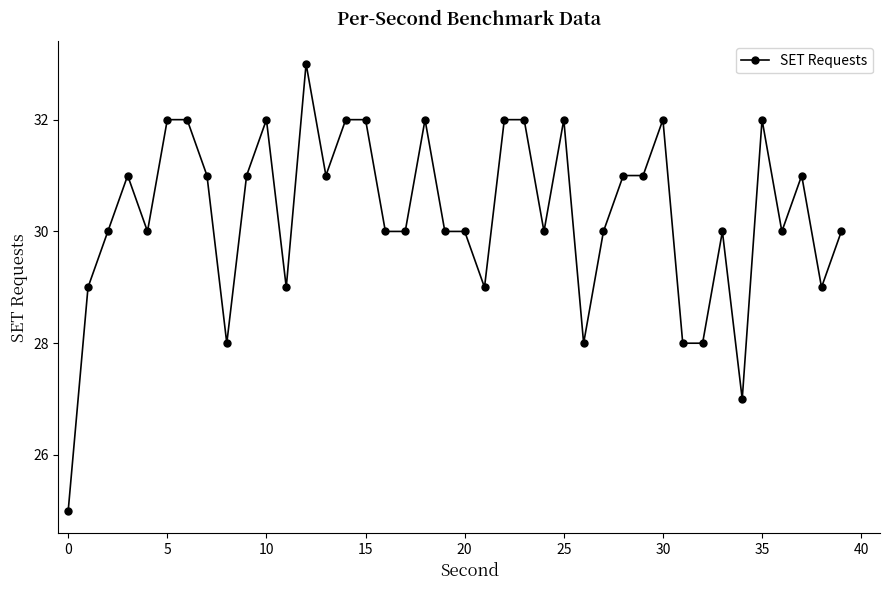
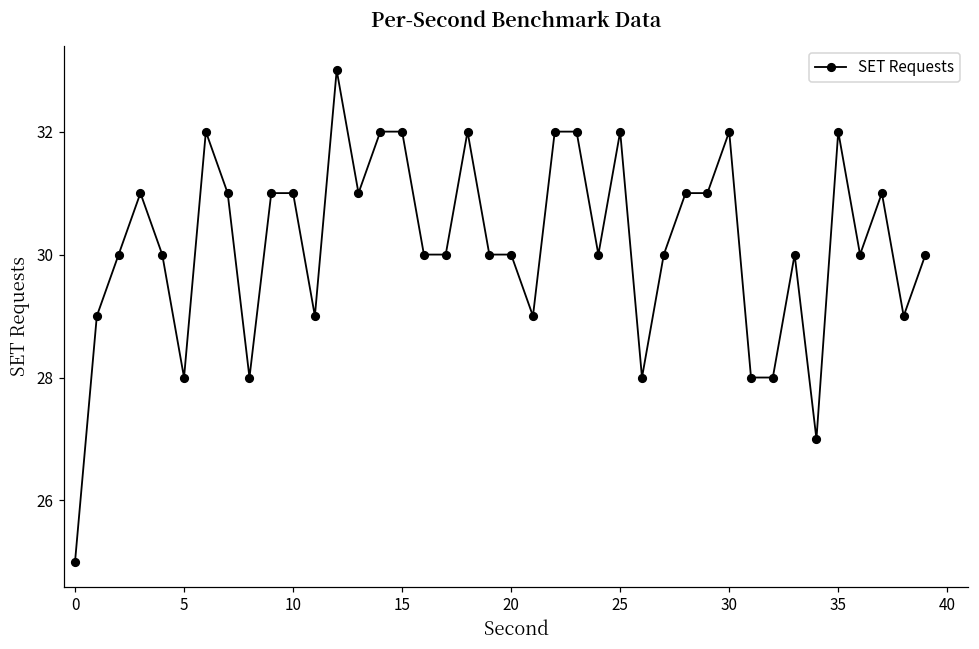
5: 32 -> 28
10: 32 -> 31
